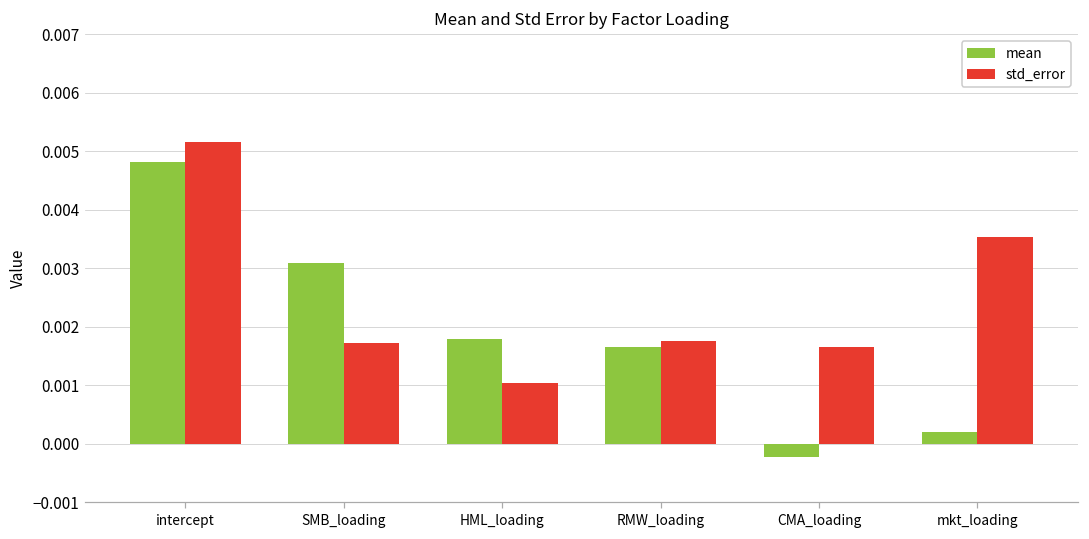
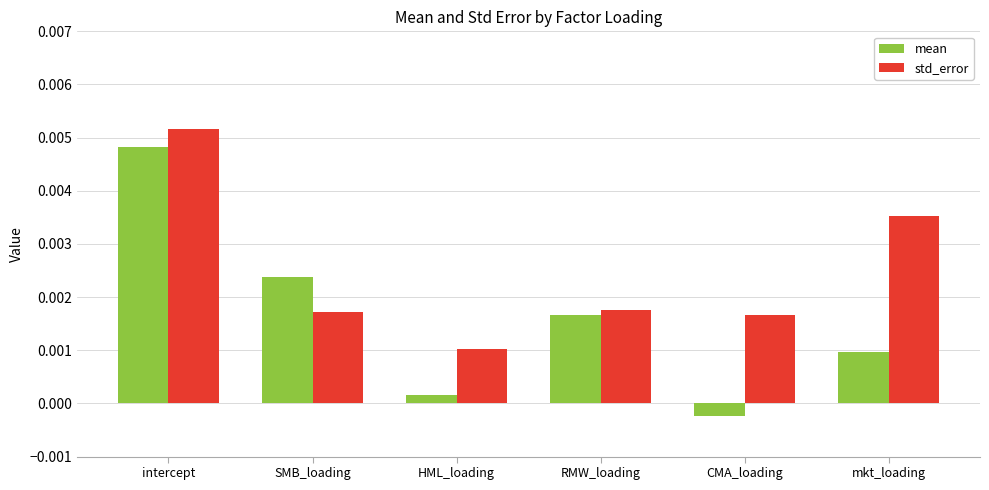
mean, SMB_loading: 0.0031 -> 0.0024
mean, HML_loading: 0.0018 -> 0.0002
mean, mkt_loading: 0.0002 -> 0.0010
